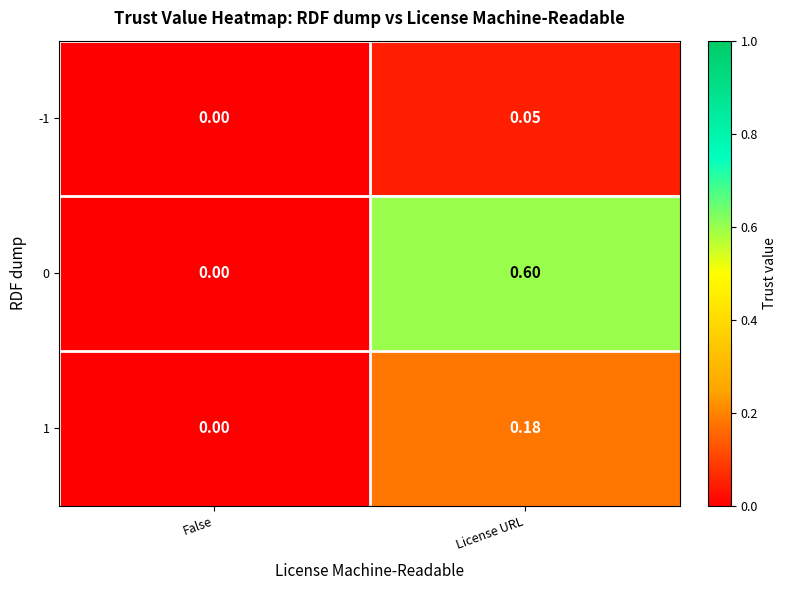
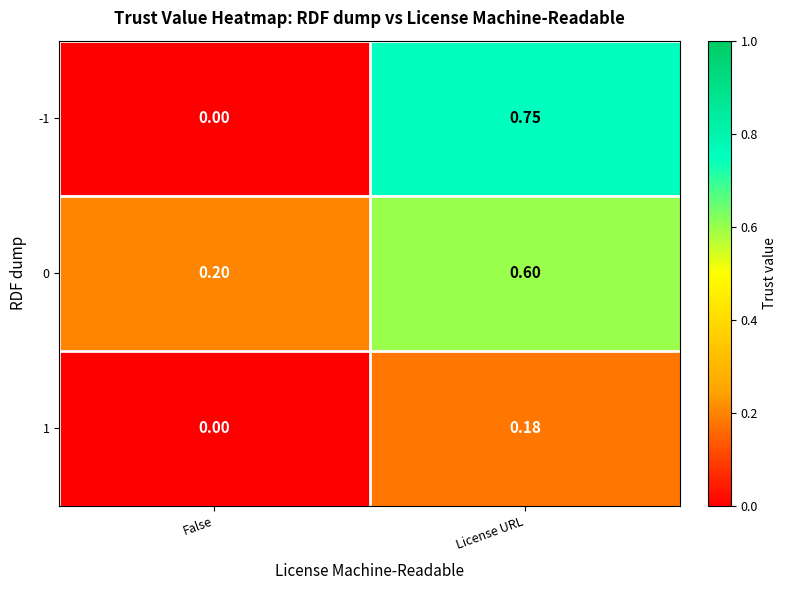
-1, License URL: 0.05 -> 0.75
0, False: 0.00 -> 0.20
